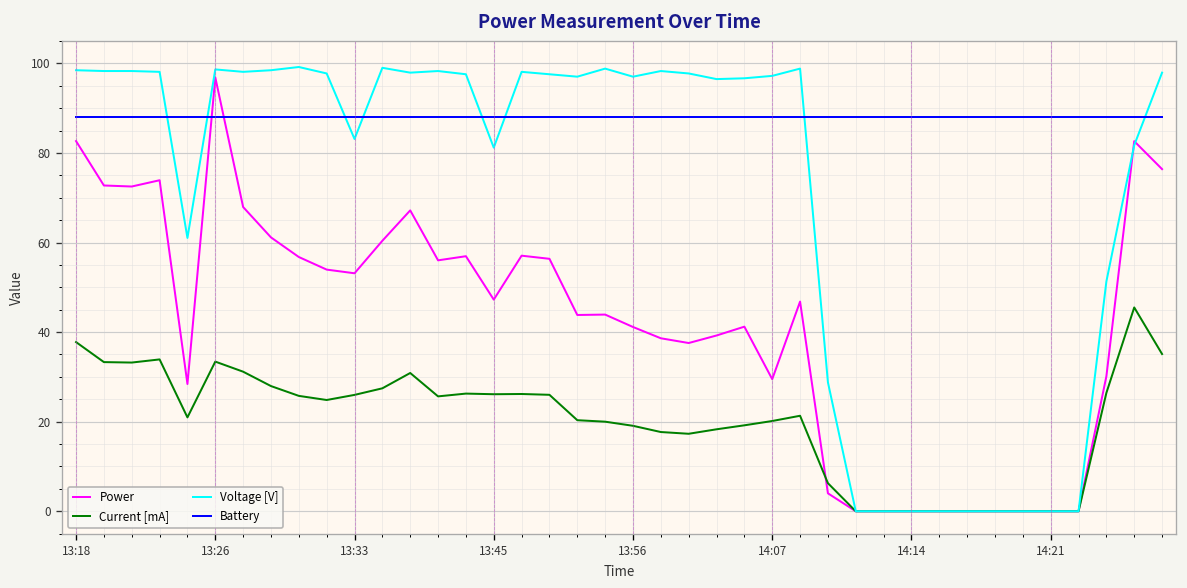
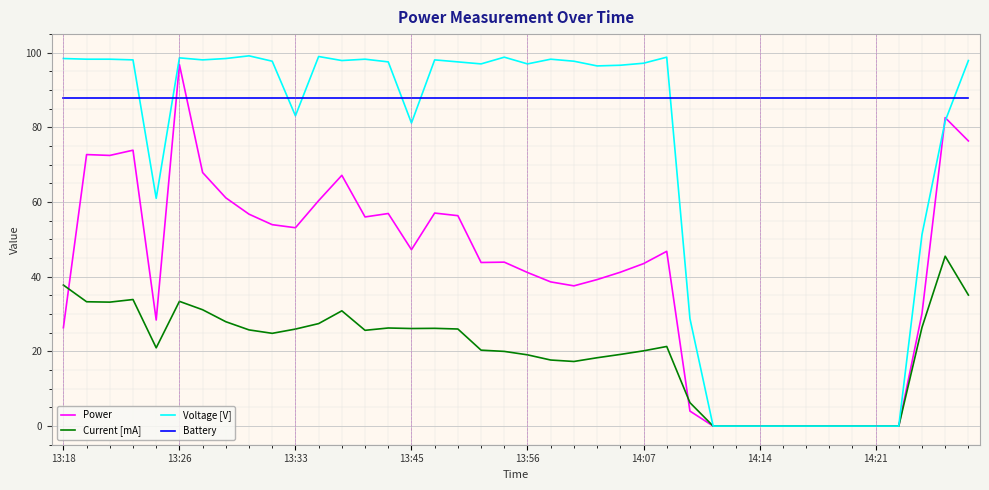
Power, 13:18: 83 -> 26
Power, 14:07: 29 -> 44
